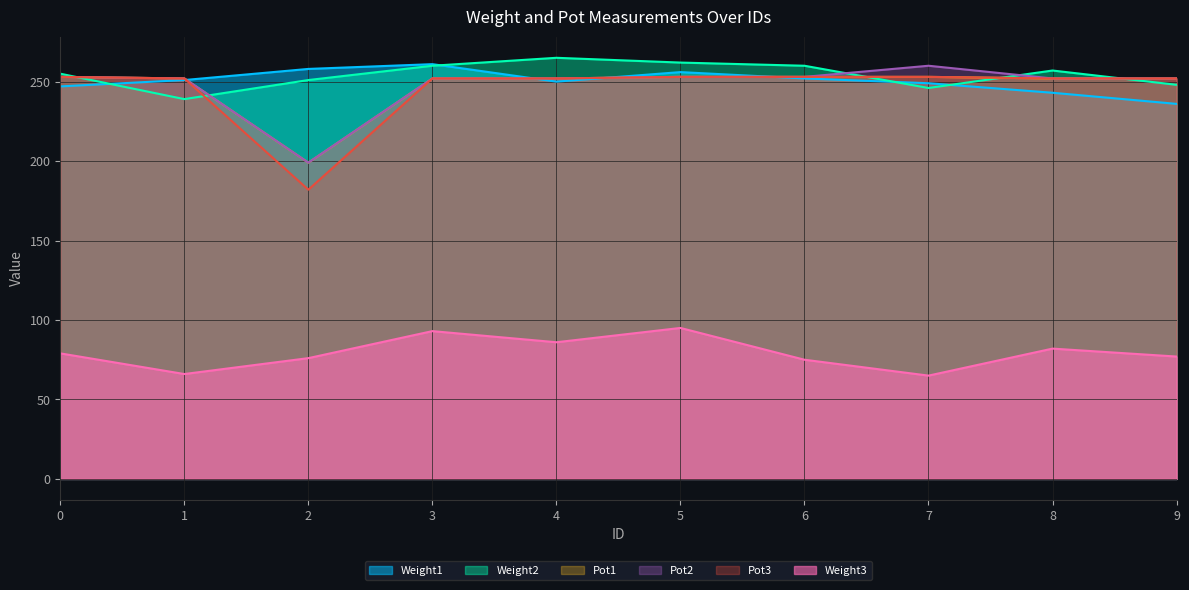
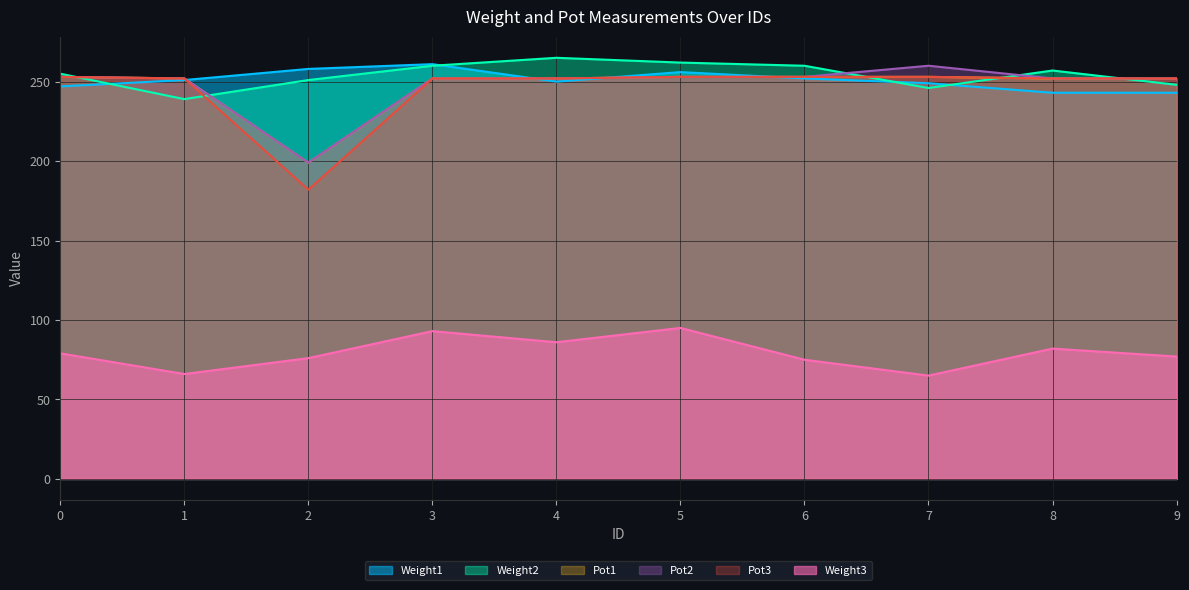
Weight1, 9: 236 -> 243
